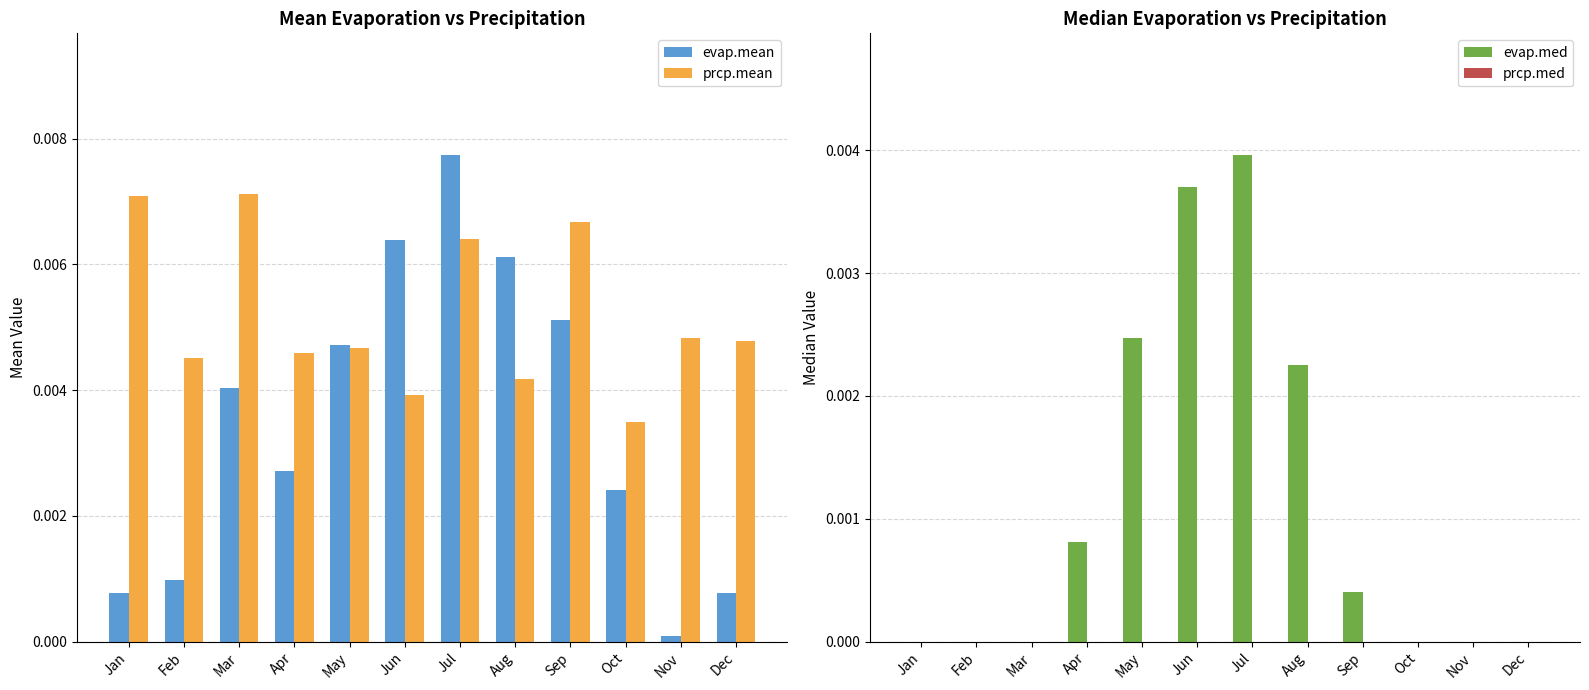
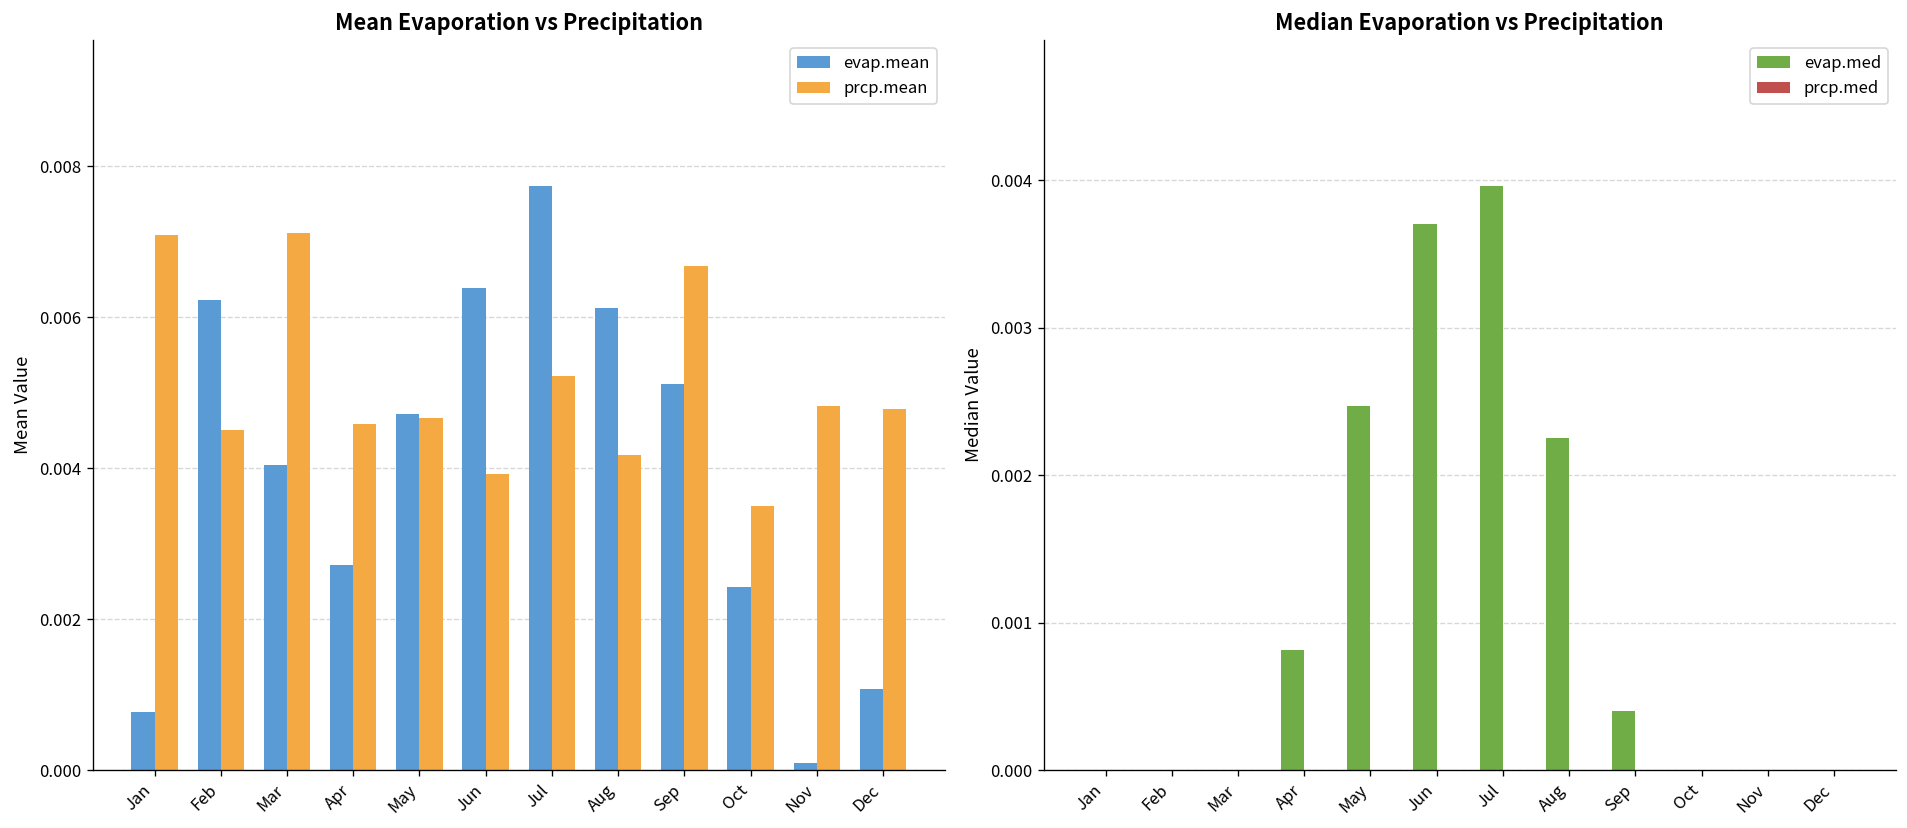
Mean Evaporation vs Precipitation, evap.mean, Feb: 0.0010 -> 0.0062
Mean Evaporation vs Precipitation, prcp.mean, Jul: 0.0064 -> 0.0052
Mean Evaporation vs Precipitation, evap.mean, Dec: 0.0008 -> 0.0011
